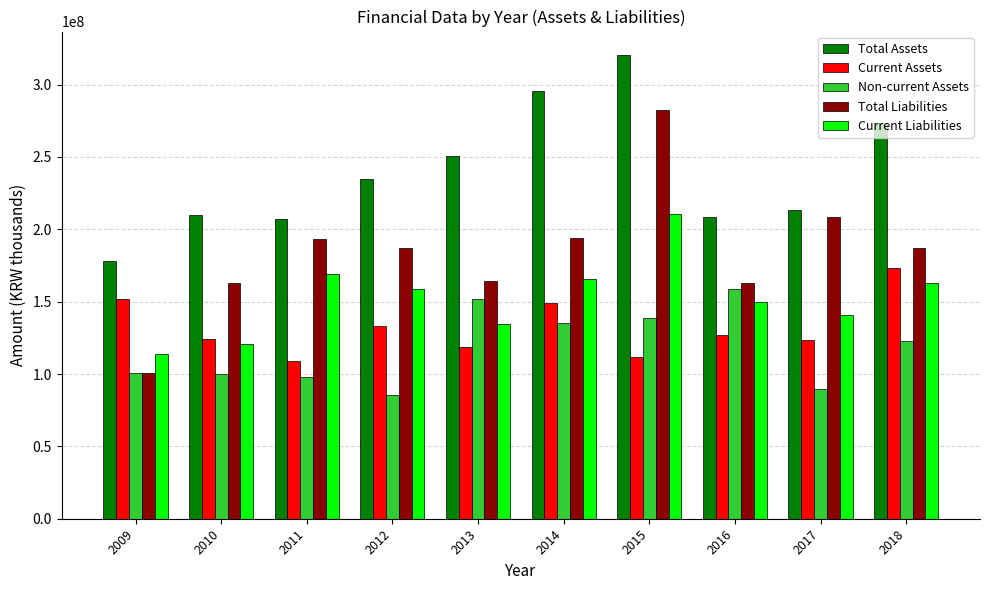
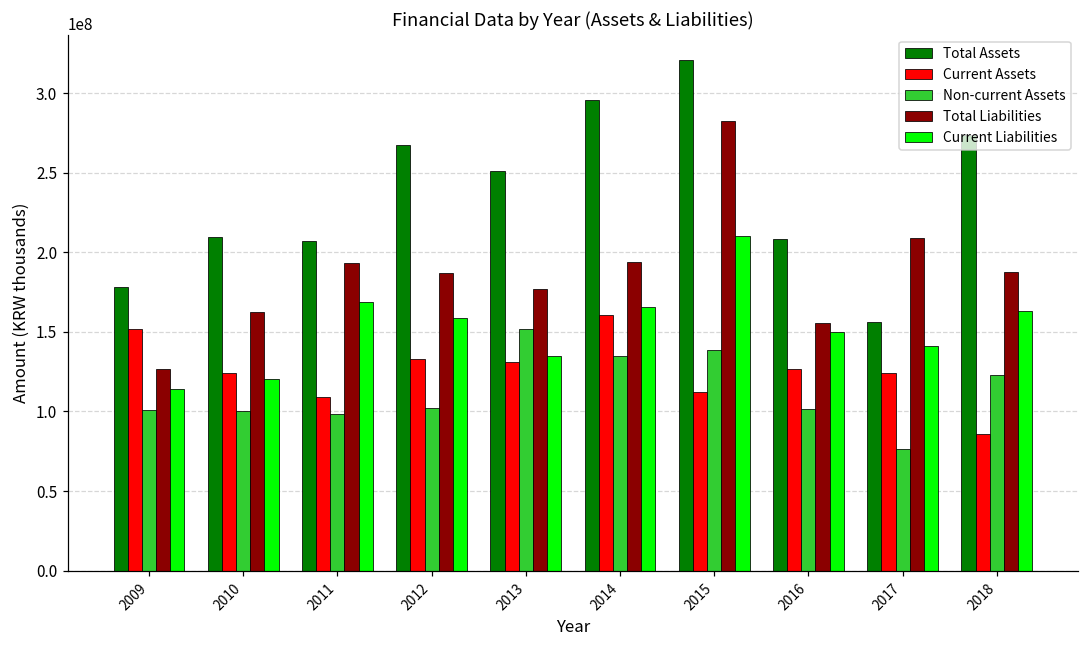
Total Liabilities, 2009: 101000000 -> 127000000
Total Assets, 2012: 235000000 -> 267000000
Non-current Assets, 2012: 86000000 -> 102000000
Current Assets, 2013: 119000000 -> 131000000
Total Liabilities, 2013: 164000000 -> 177000000
Current Assets, 2014: 149000000 -> 160000000
Non-current Assets, 2016: 158000000 -> 102000000
Total Liabilities, 2016: 163000000 -> 156000000
Total Assets, 2017: 213000000 -> 156000000
Non-current Assets, 2017: 90000000 -> 76000000
Current Assets, 2018: 173000000 -> 86000000
